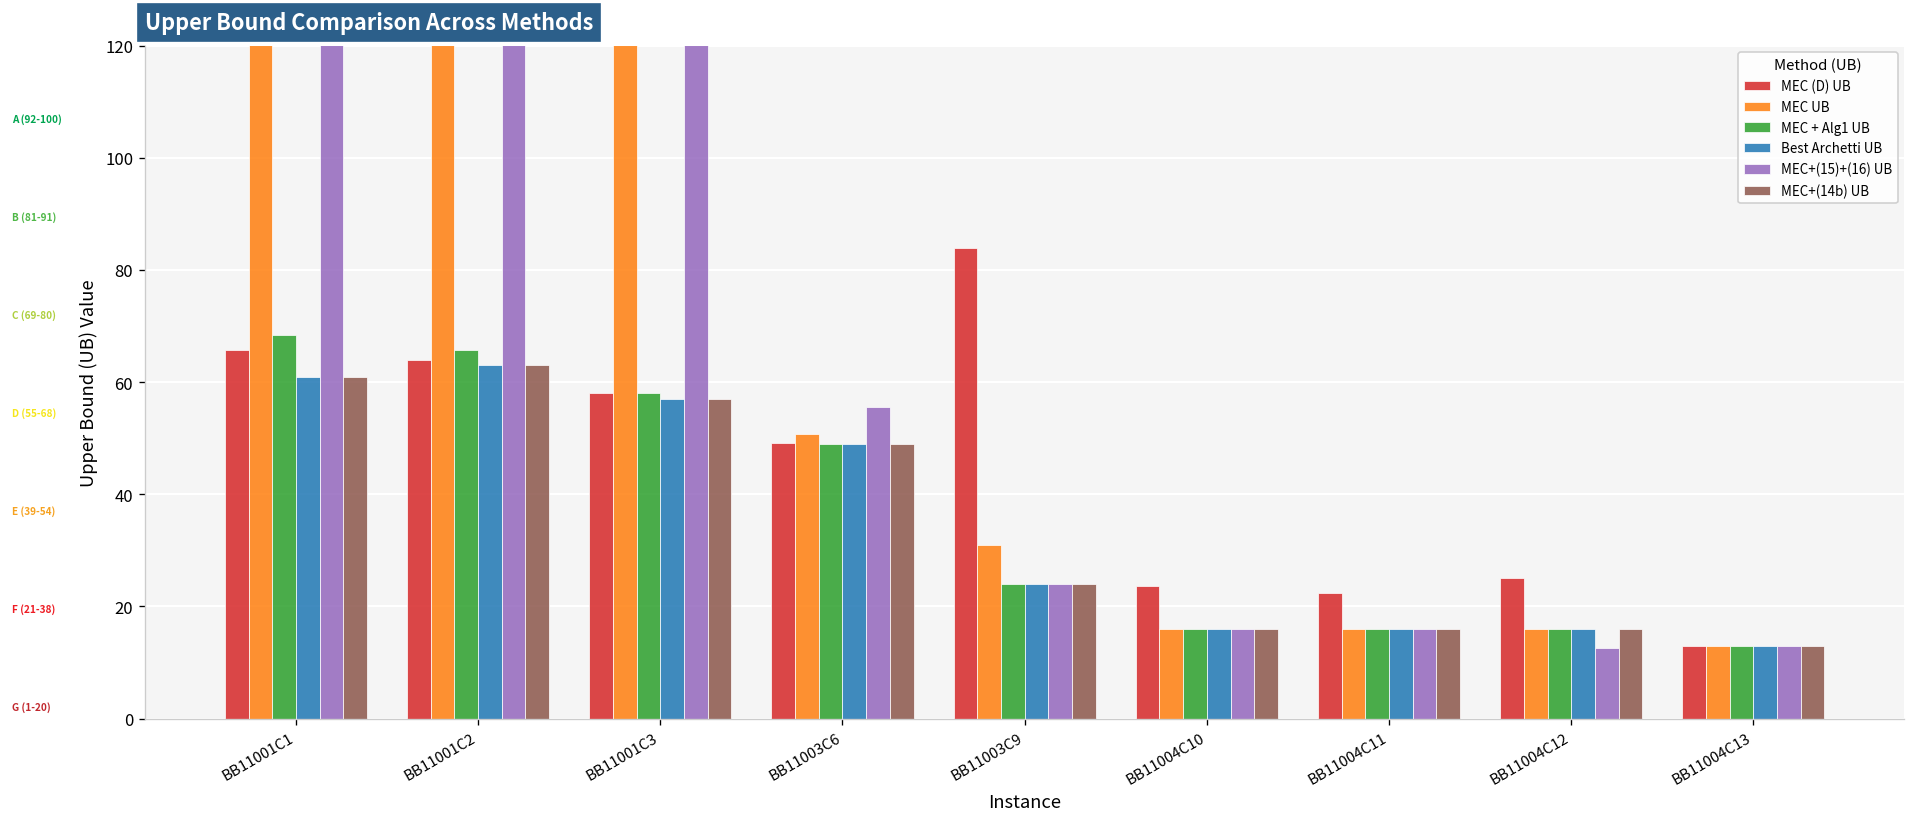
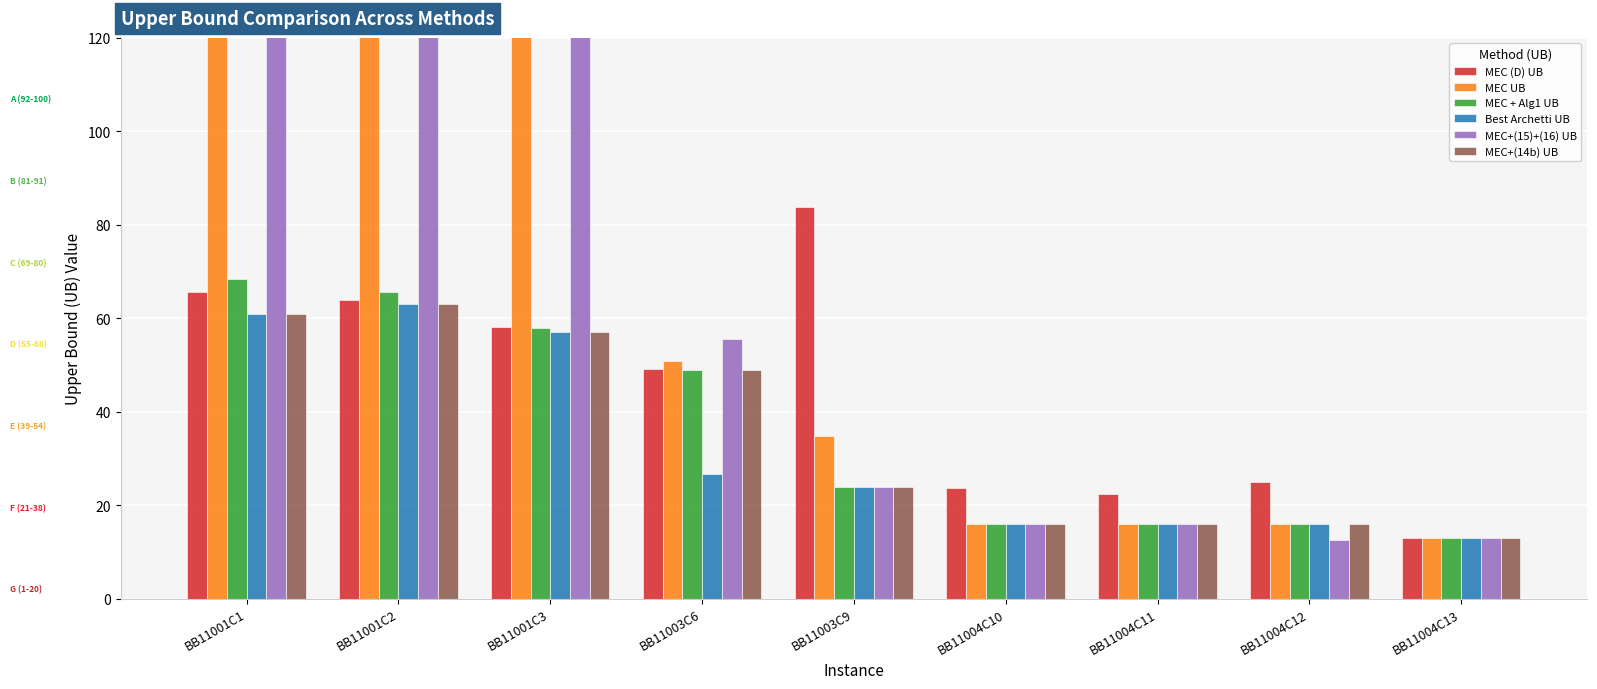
Best Archetti UB, BB11003C6: 49 -> 27
MEC UB, BB11003C9: 31 -> 35
